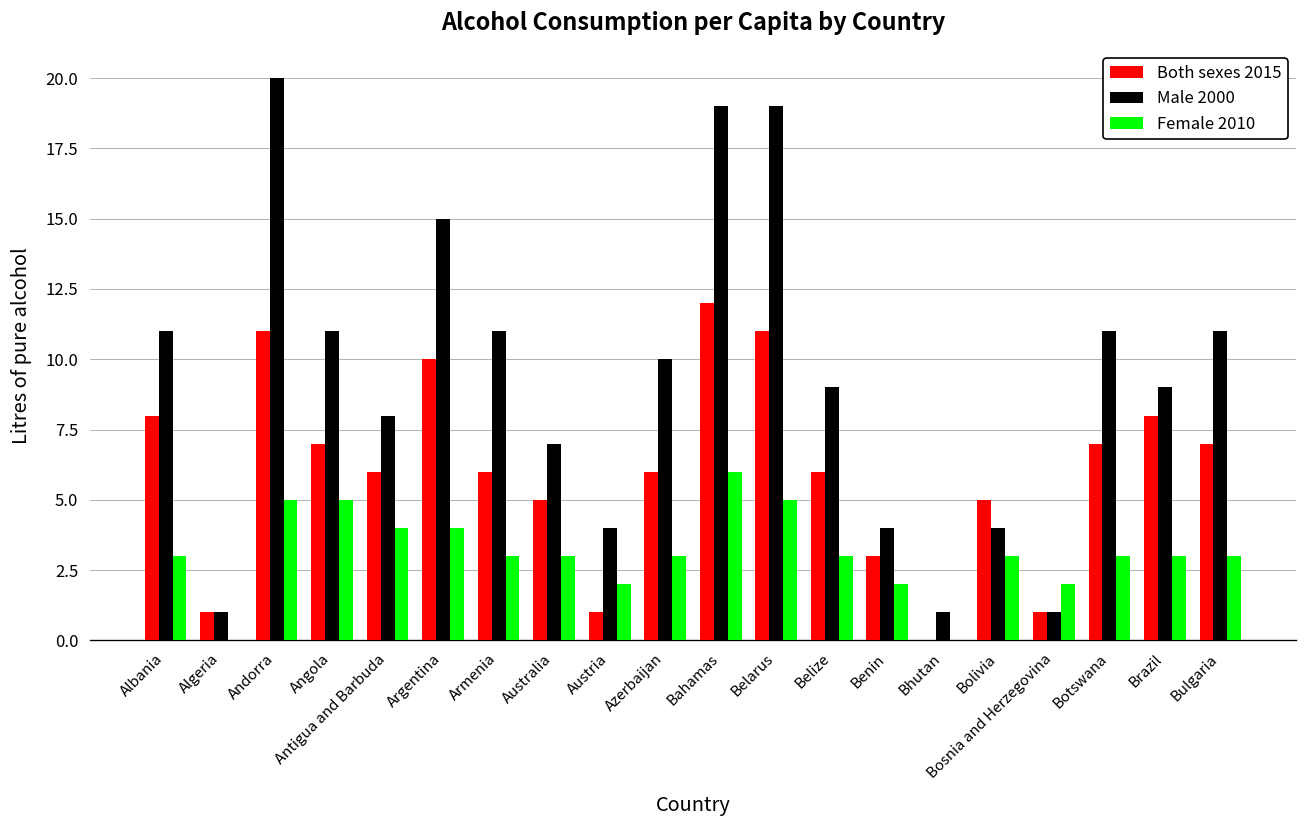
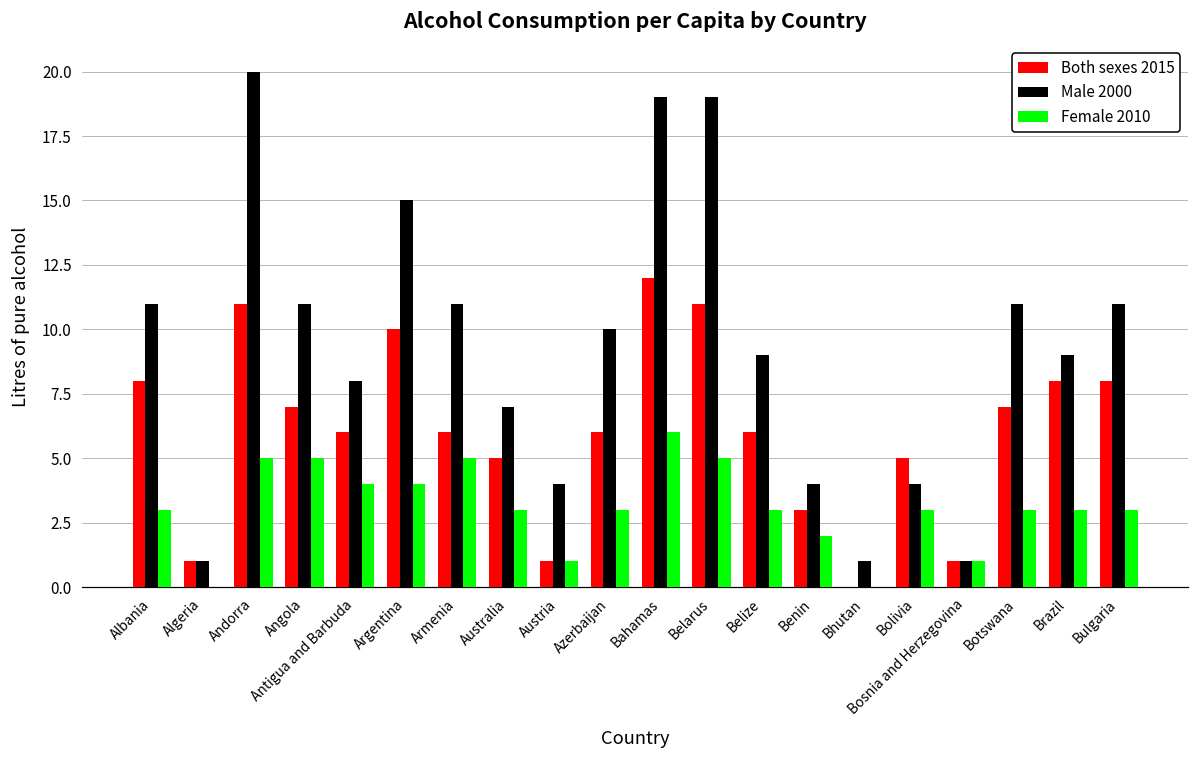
Female 2010, Armenia: 3 -> 5
Female 2010, Austria: 2 -> 1
Female 2010, Bosnia and Herzegovina: 2 -> 1
Both sexes 2015, Bulgaria: 7 -> 8
